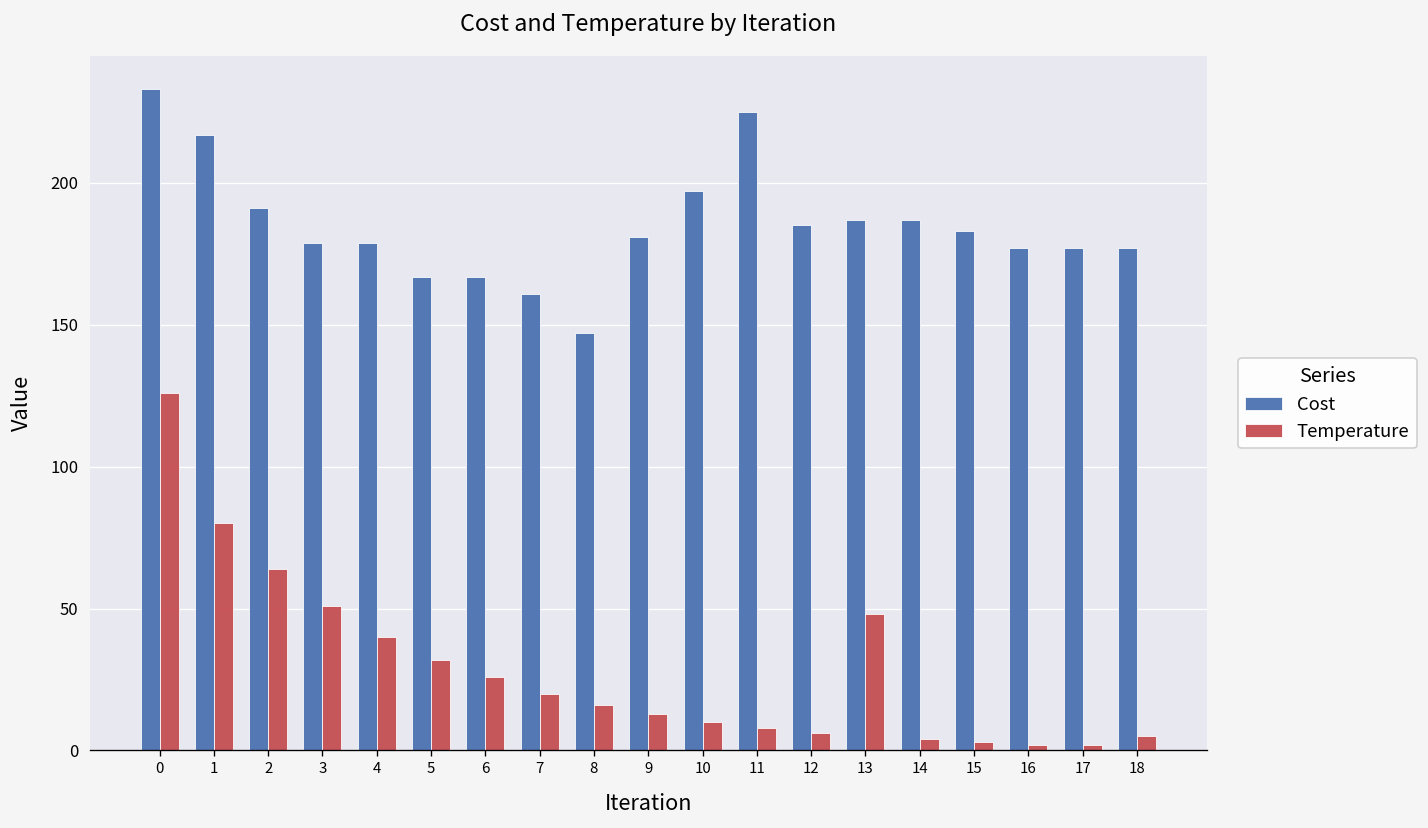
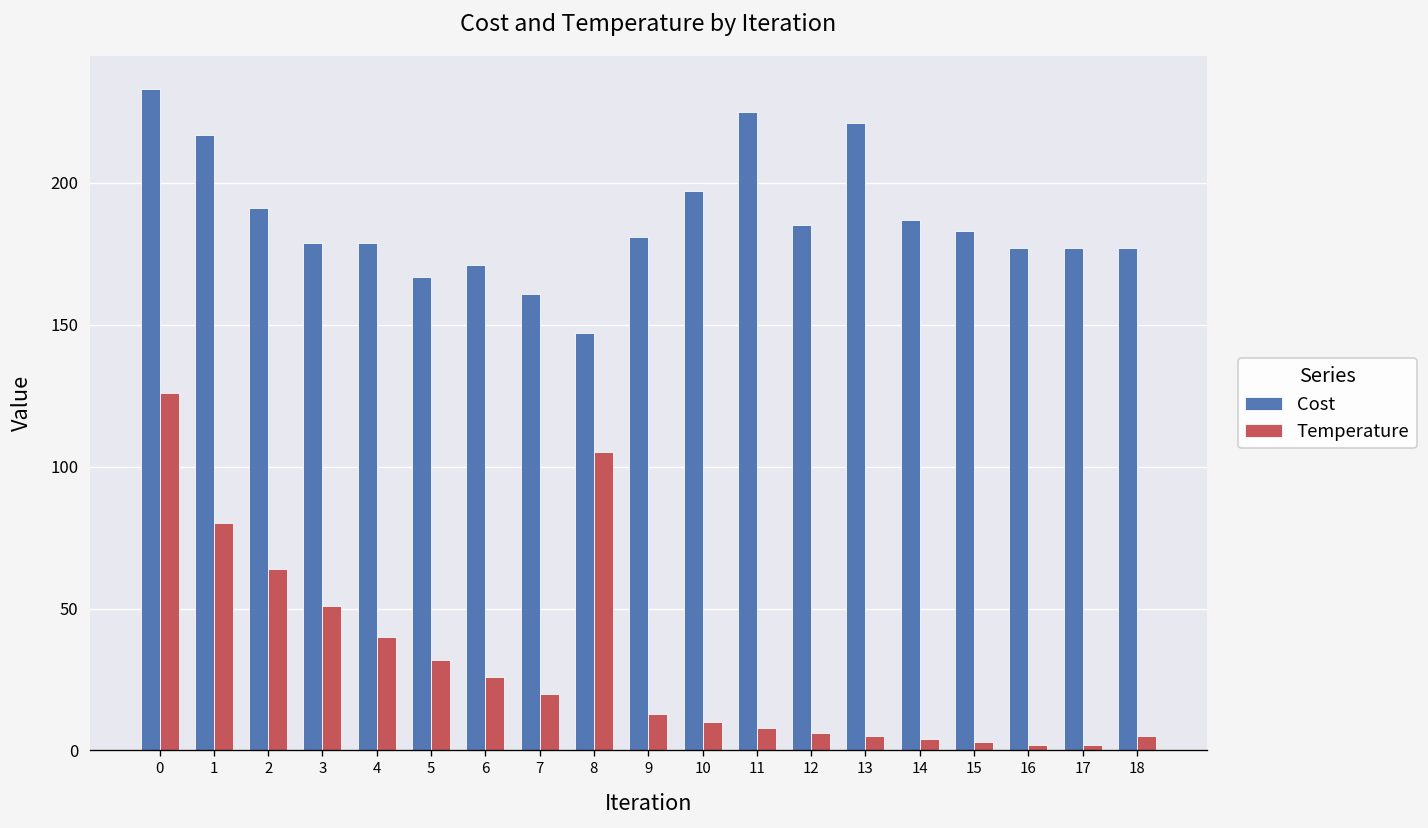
Cost, 6: 167 -> 171
Temperature, 8: 16 -> 105
Cost, 13: 187 -> 221
Temperature, 13: 48 -> 5
